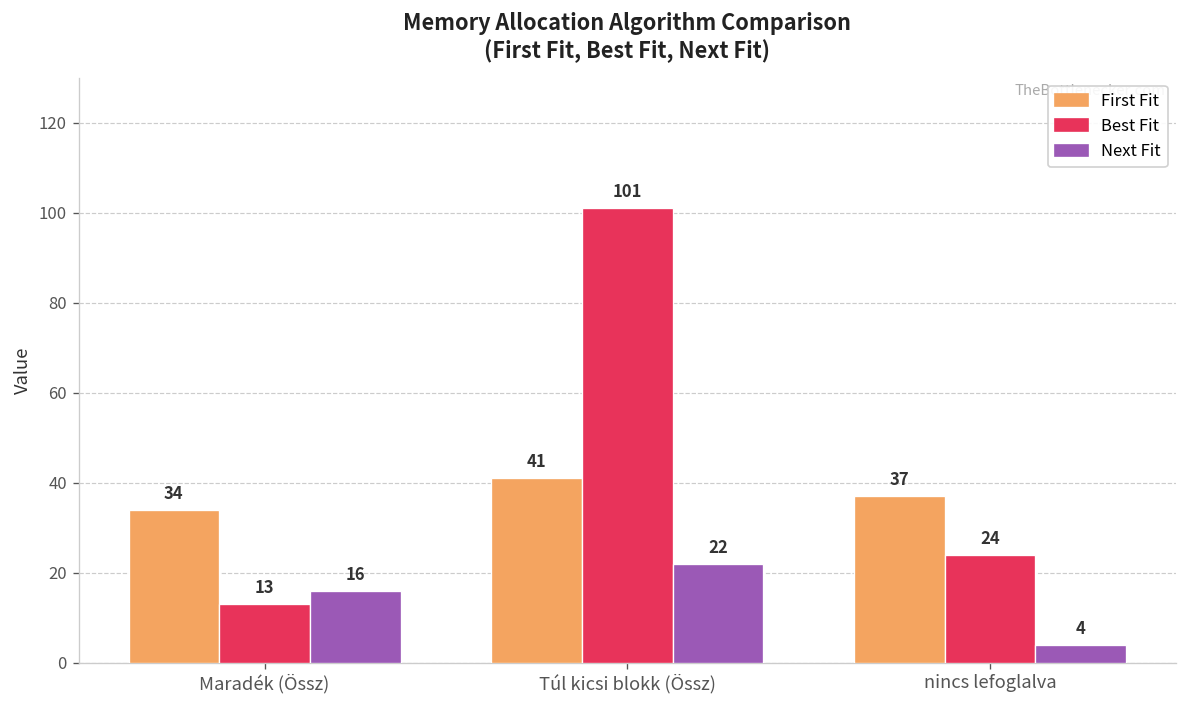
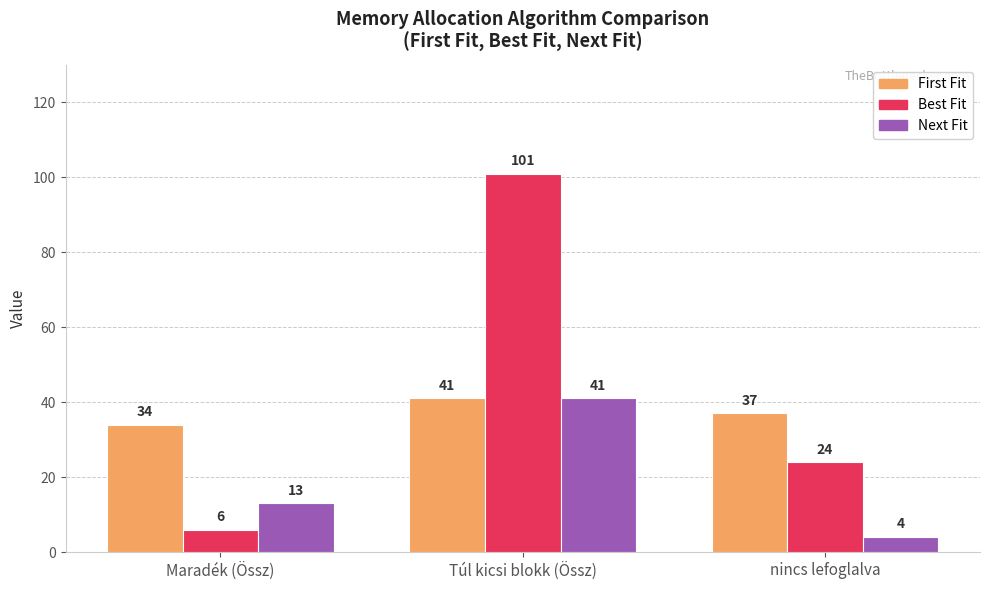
Best Fit, Maradék (Össz): 13 -> 6
Next Fit, Maradék (Össz): 16 -> 13
Next Fit, Túl kicsi blokk (Össz): 22 -> 41
